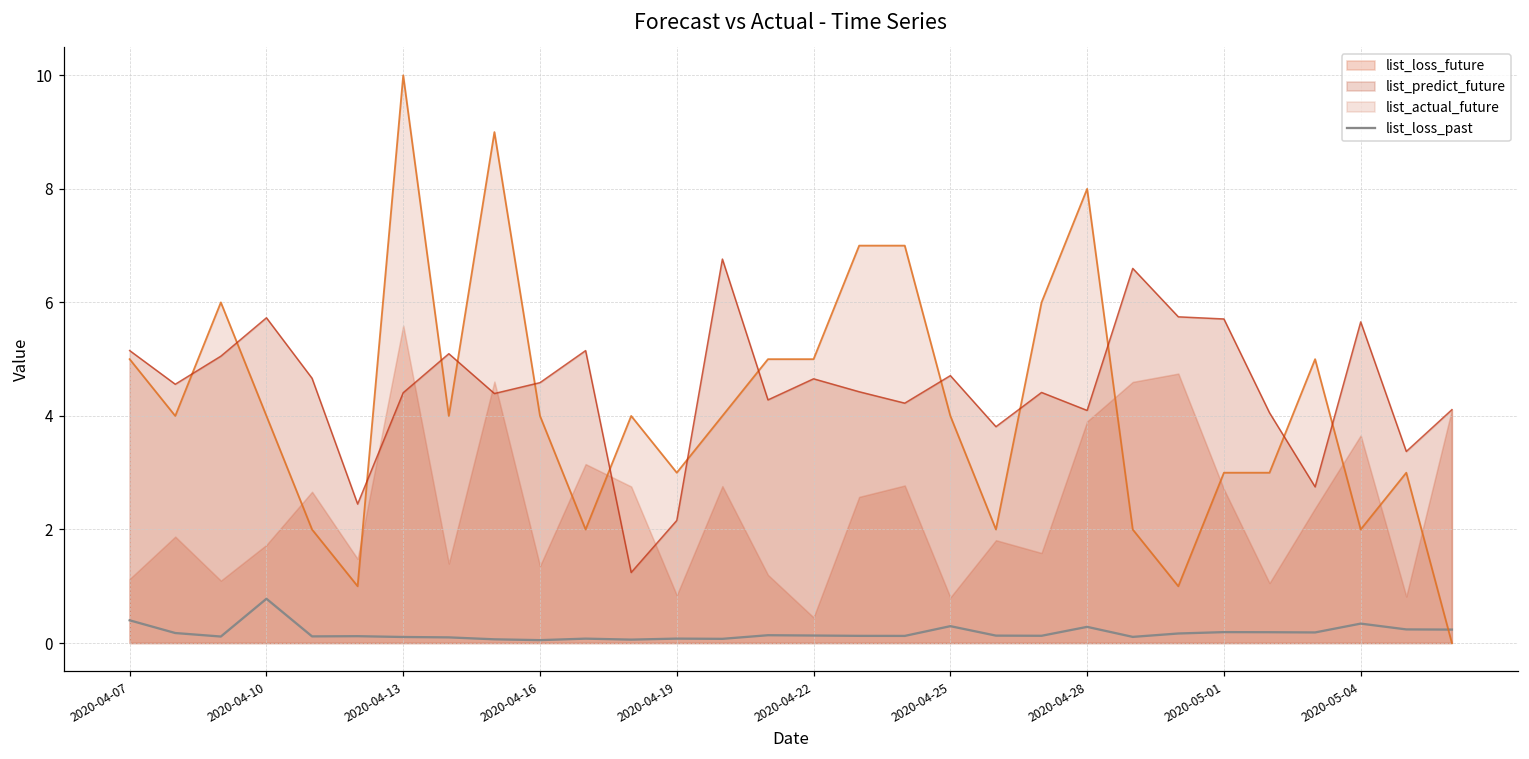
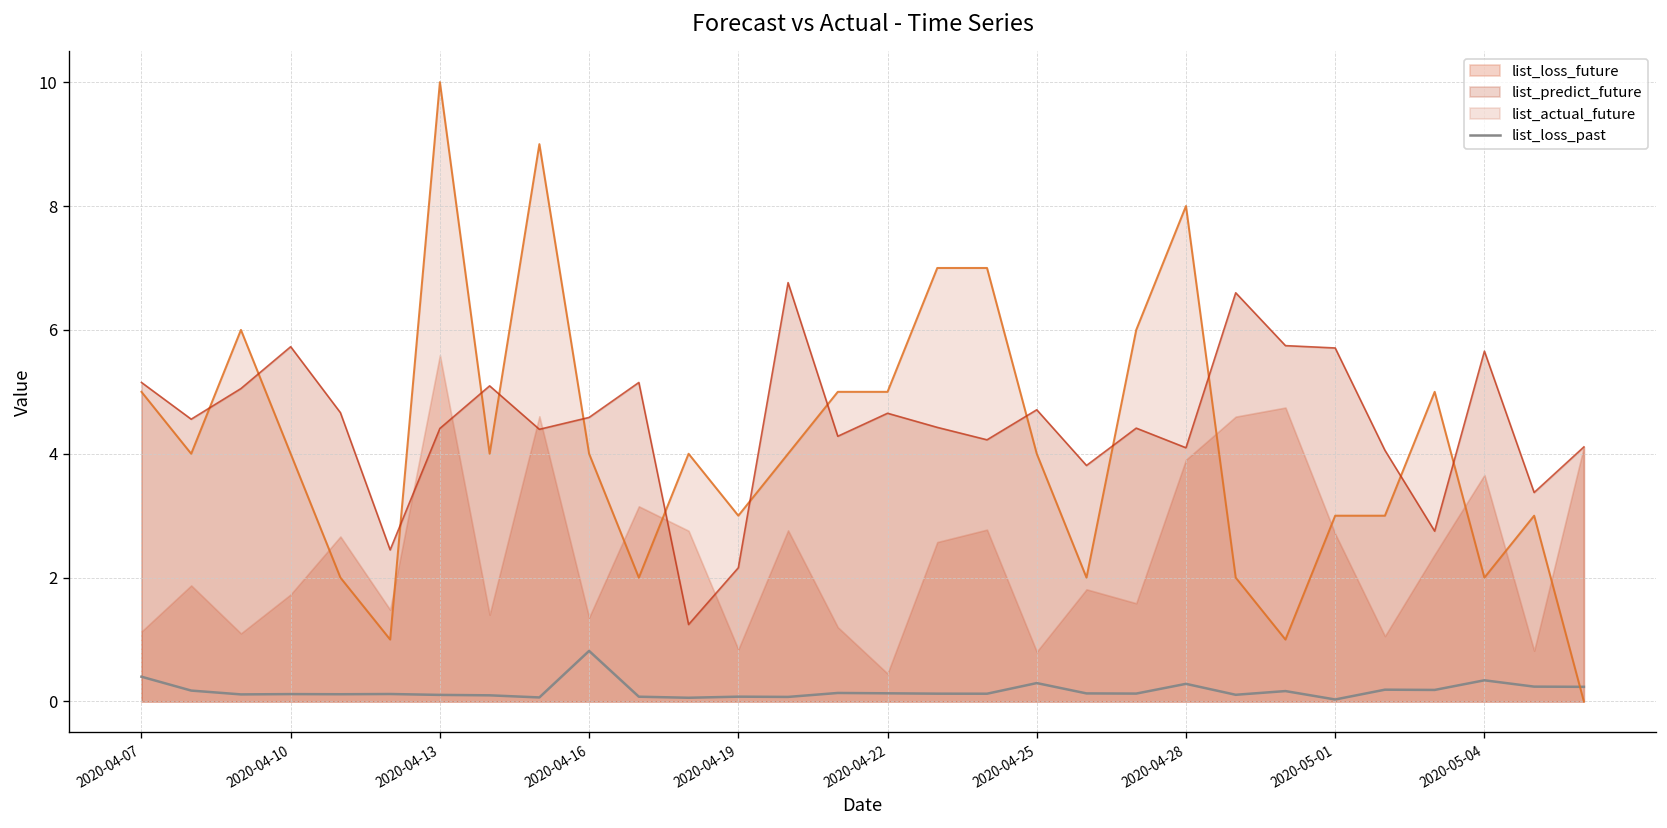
list_loss_past, 2020-04-10: 0.8 -> 0.1
list_loss_past, 2020-04-16: 0.1 -> 0.8
list_loss_past, 2020-05-01: 0.2 -> 0.0
